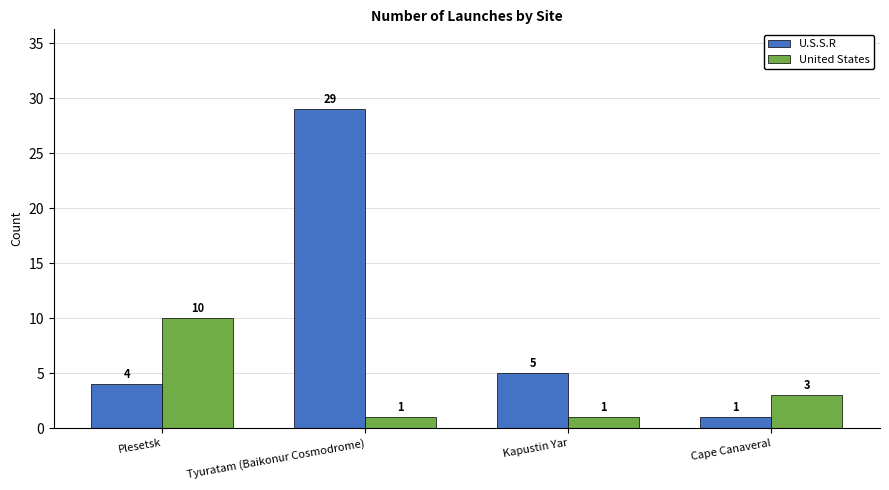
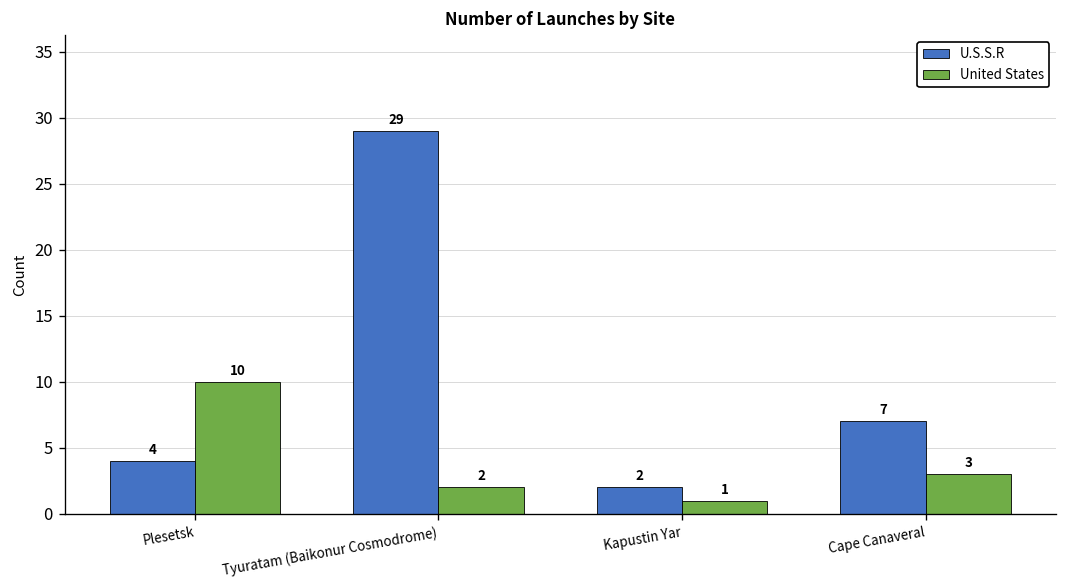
United States, Tyuratam (Baikonur Cosmodrome): 1 -> 2
U.S.S.R, Kapustin Yar: 5 -> 2
U.S.S.R, Cape Canaveral: 1 -> 7
